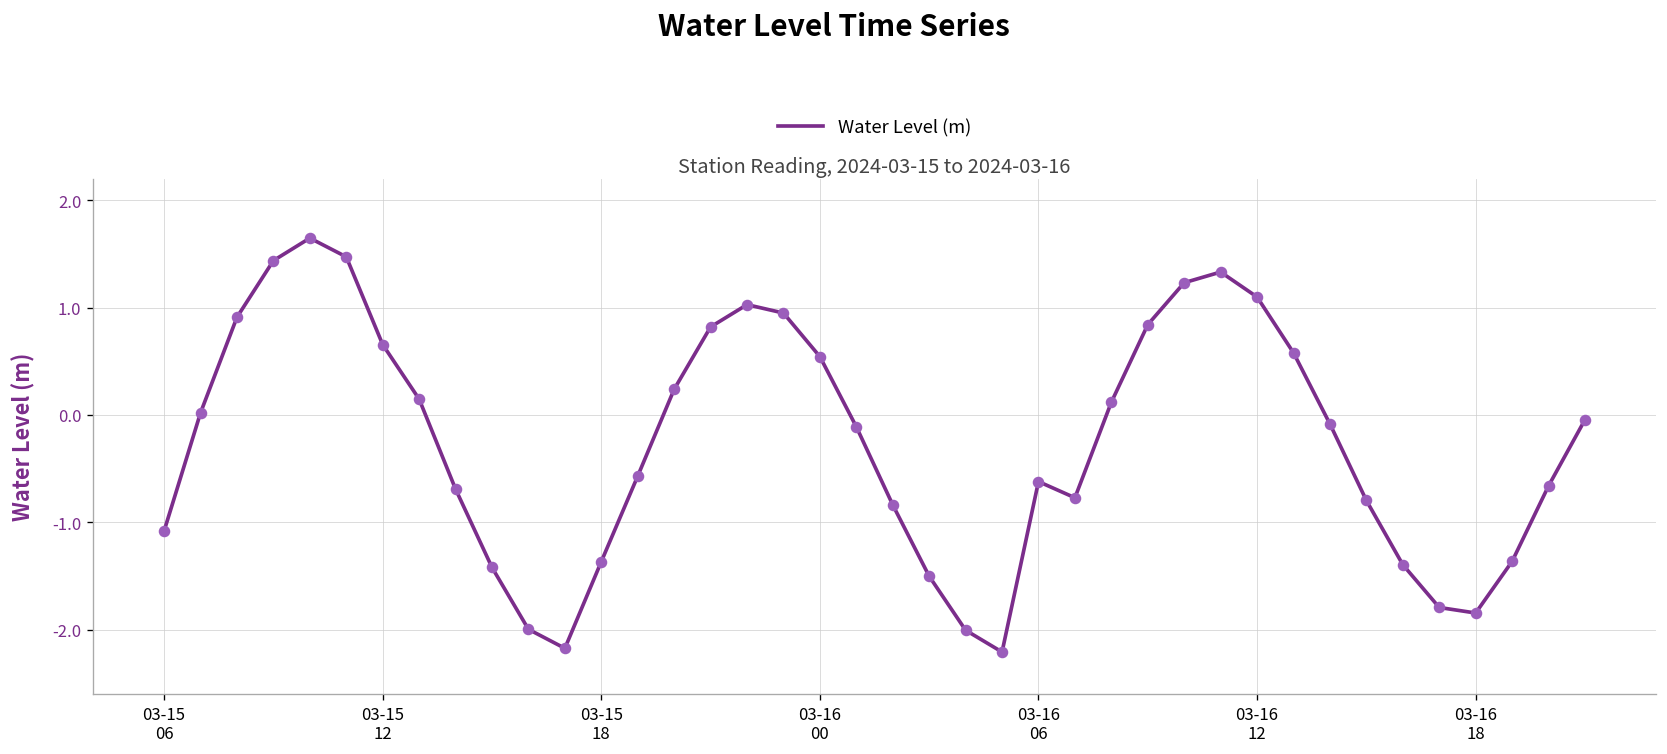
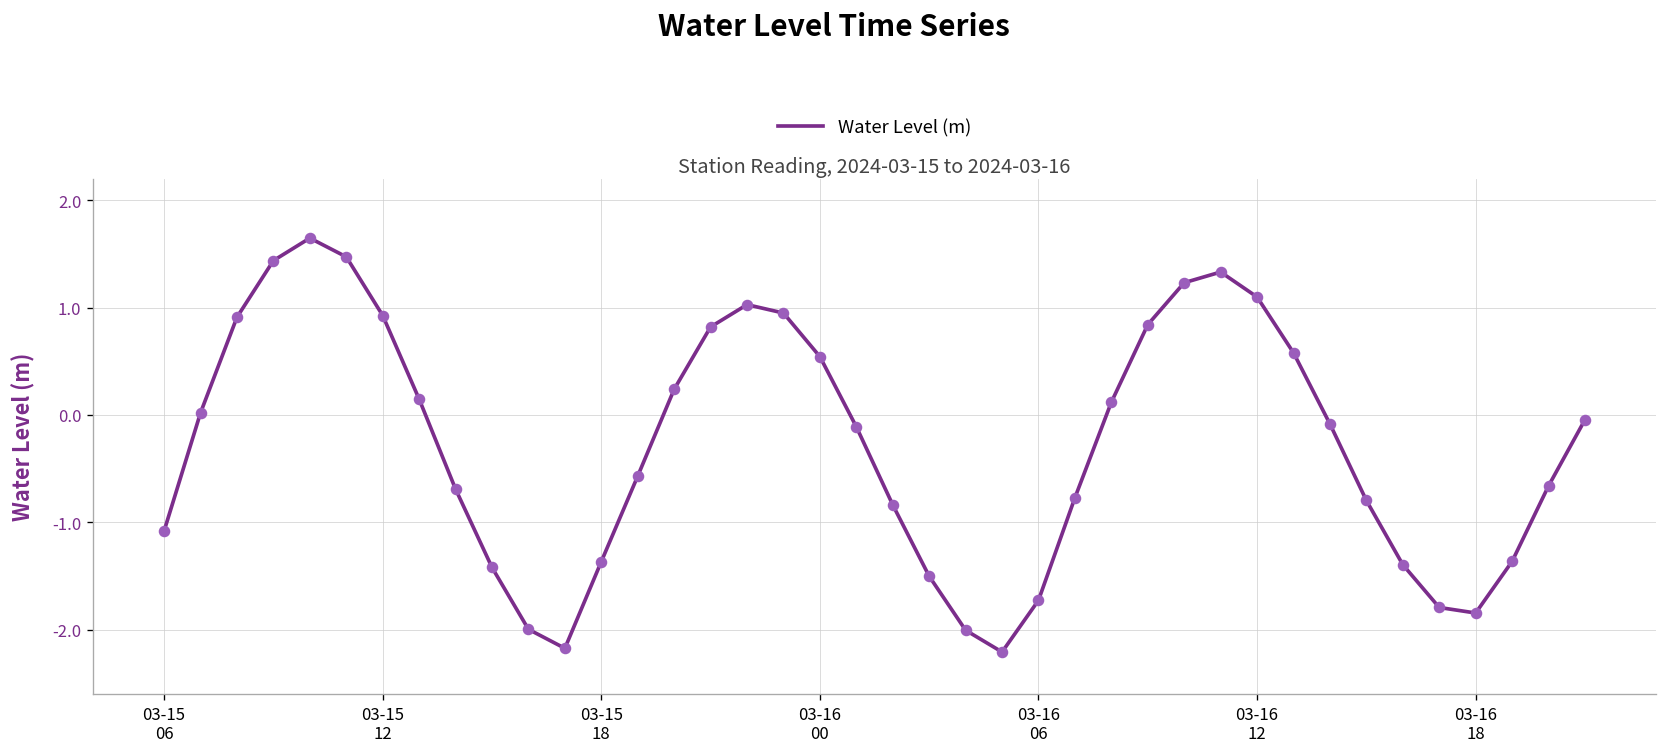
03-15 12: 0.7 -> 0.9
03-16 06: -0.6 -> -1.7
